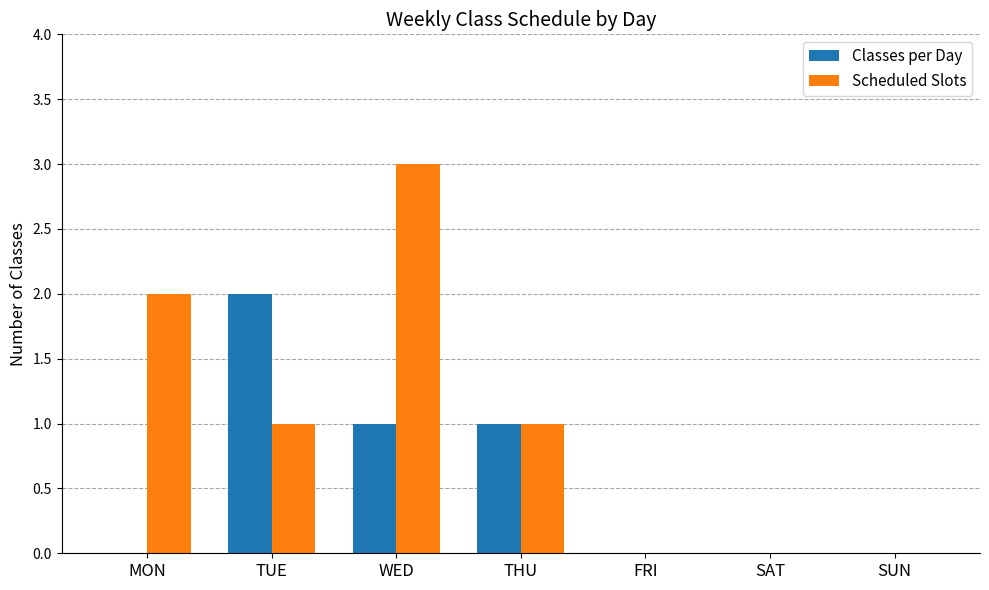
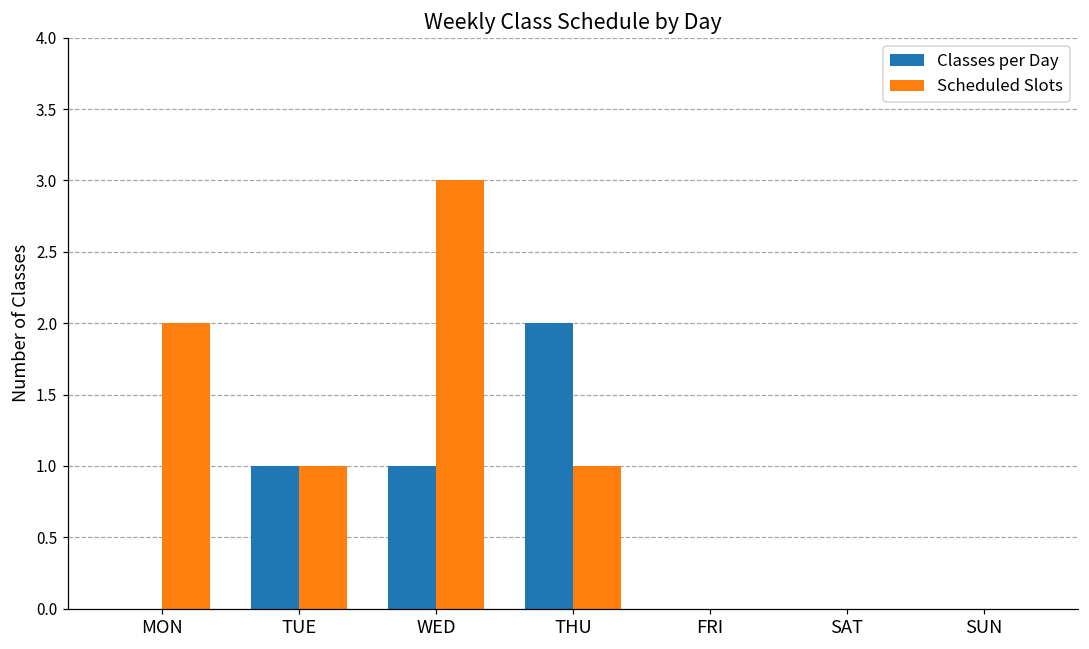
Classes per Day, TUE: 2 -> 1
Classes per Day, THU: 1 -> 2
